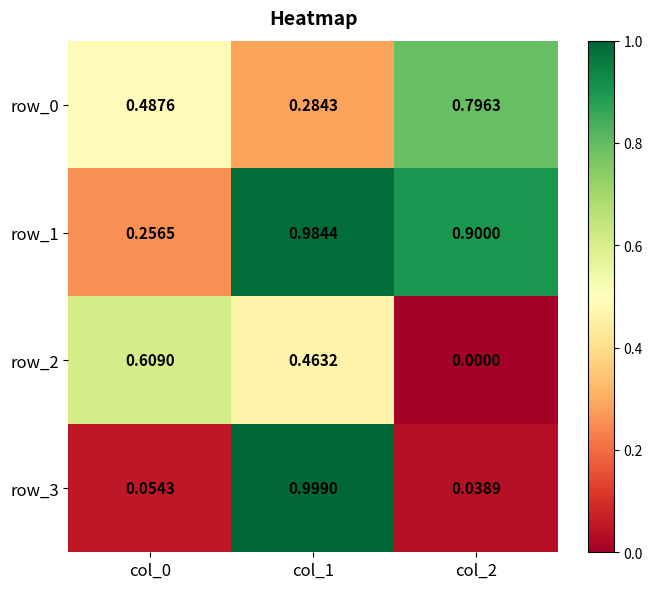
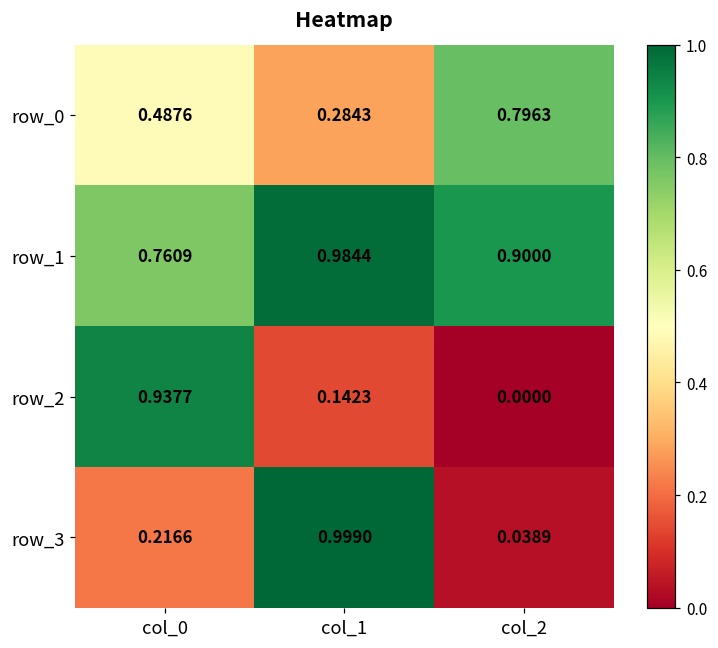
row_1, col_0: 0.2565 -> 0.7609
row_2, col_0: 0.6090 -> 0.9377
row_2, col_1: 0.4632 -> 0.1423
row_3, col_0: 0.0543 -> 0.2166
